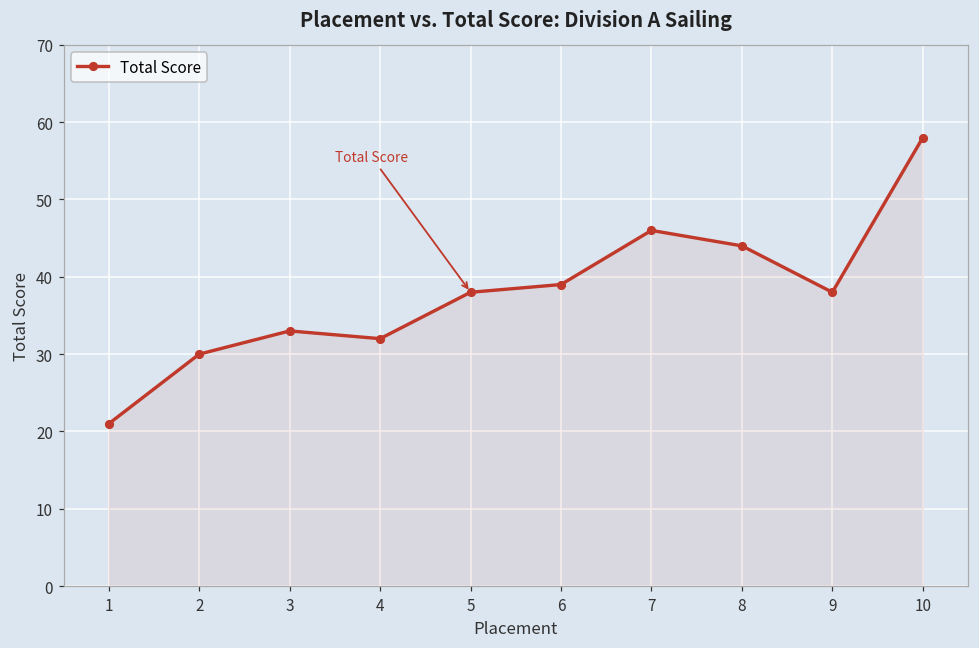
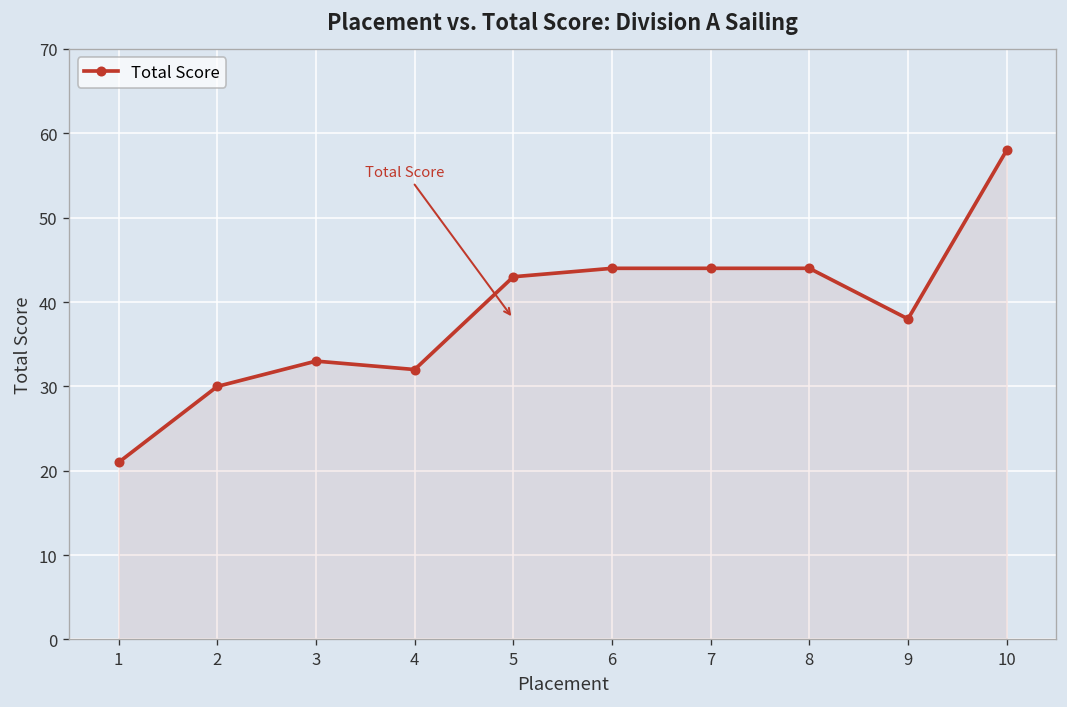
5: 38 -> 43
6: 39 -> 44
7: 46 -> 44
